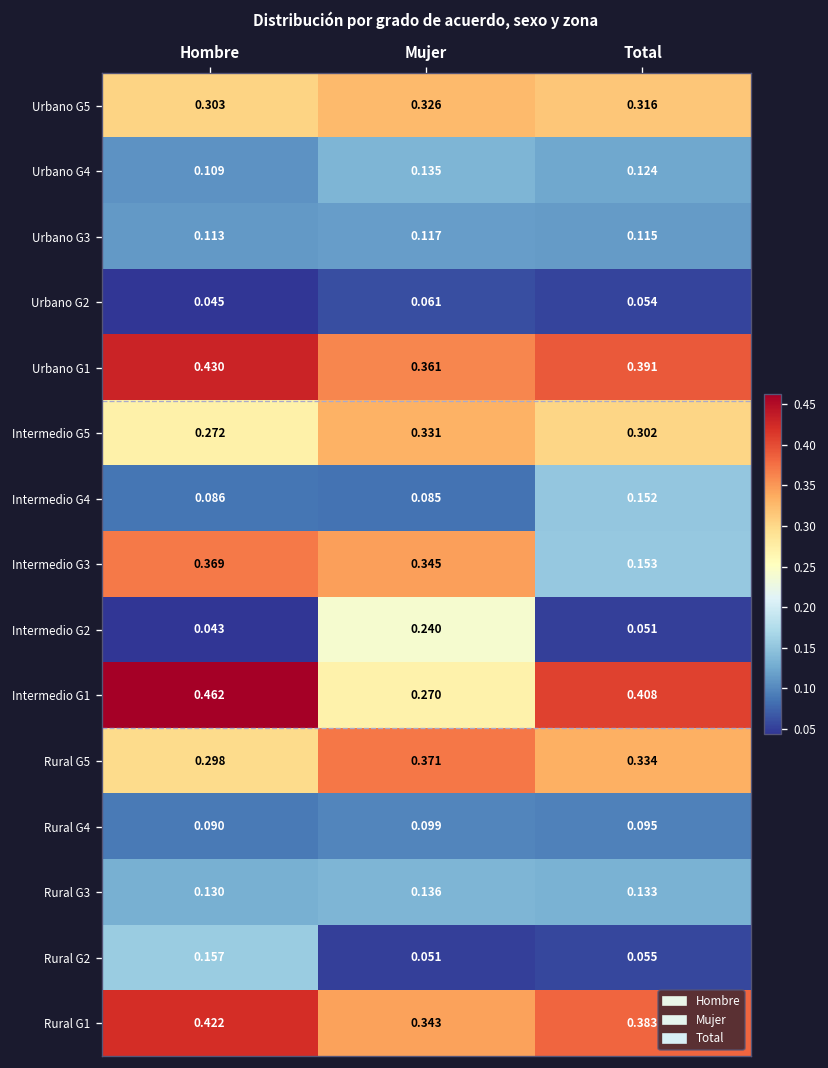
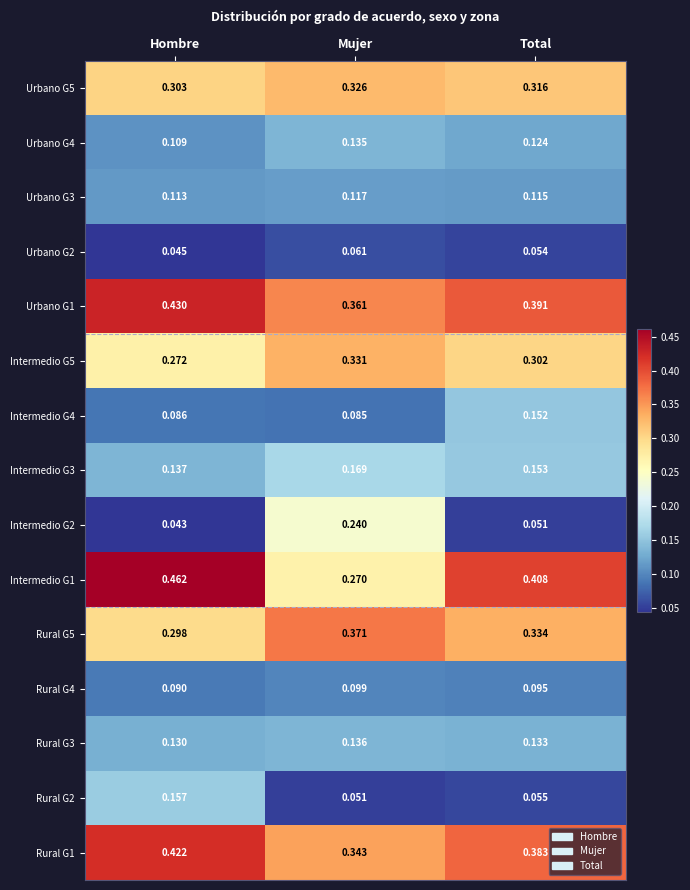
Intermedio G3, Hombre: 0.369 -> 0.137
Intermedio G3, Mujer: 0.345 -> 0.169
